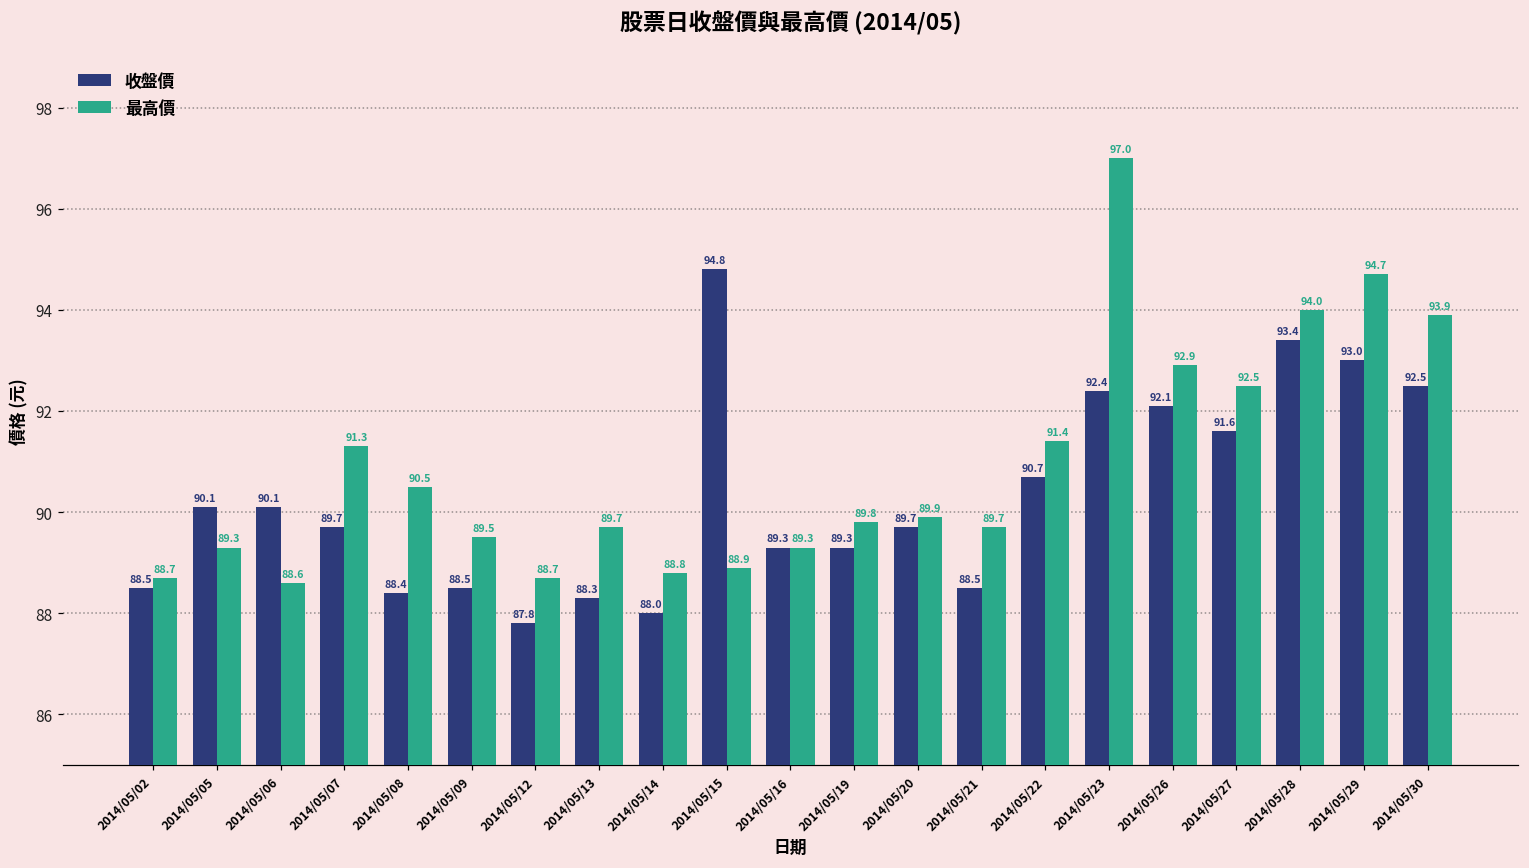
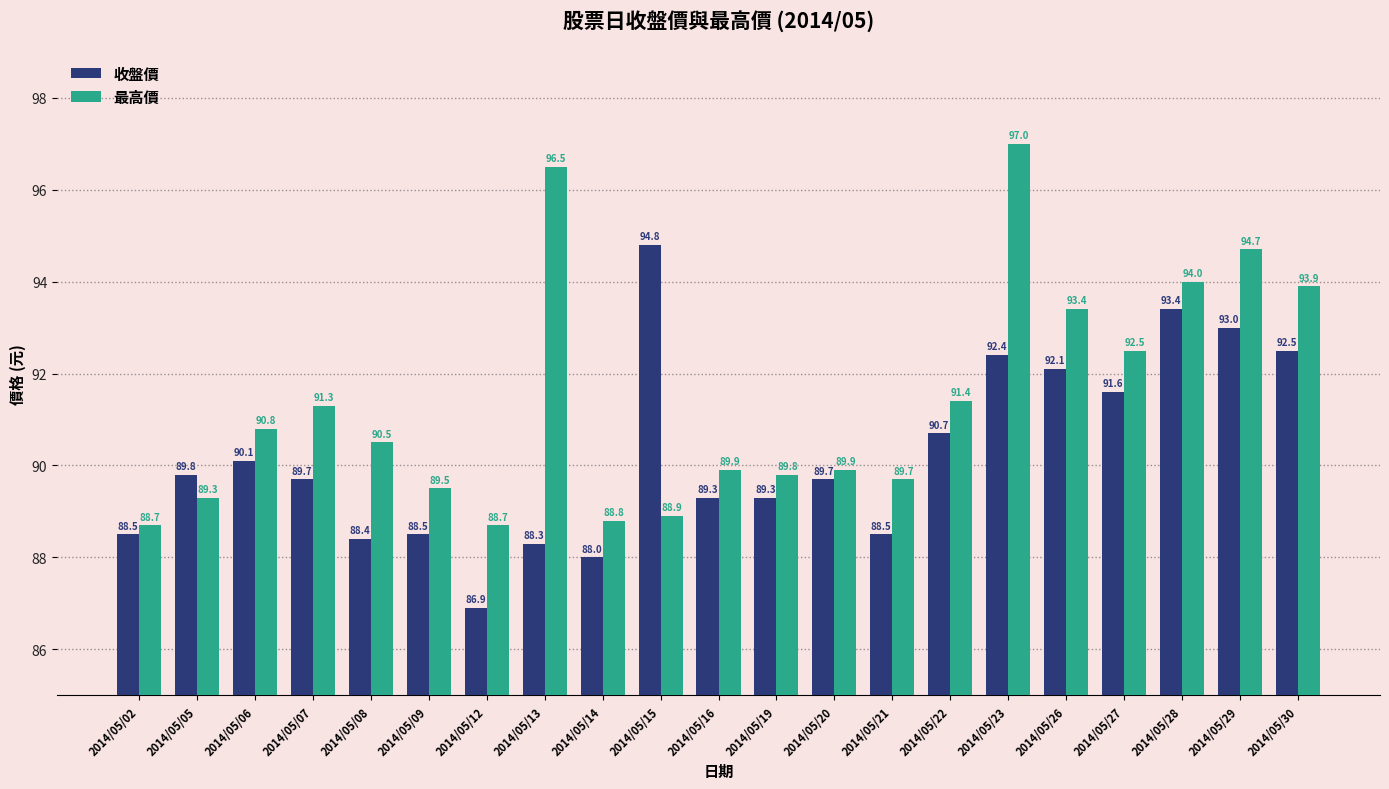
收盤價, 2014/05/05: 90.1 -> 89.8
最高價, 2014/05/06: 88.6 -> 90.8
收盤價, 2014/05/12: 87.8 -> 86.9
最高價, 2014/05/13: 89.7 -> 96.5
最高價, 2014/05/16: 89.3 -> 89.9
最高價, 2014/05/26: 92.9 -> 93.4
